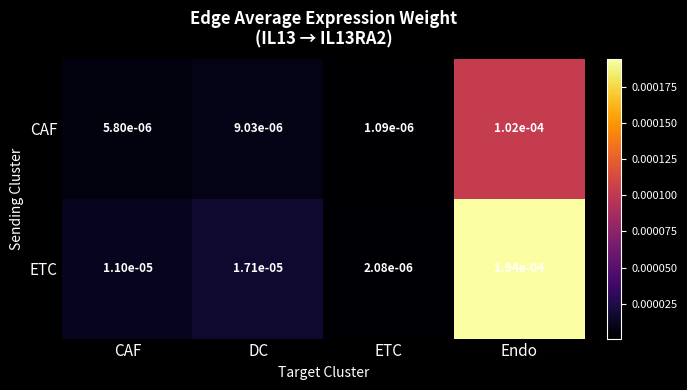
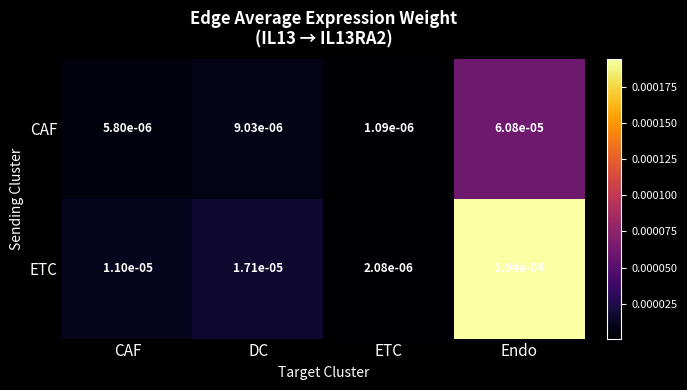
CAF, Endo: 1.02e-04 -> 6.08e-05
